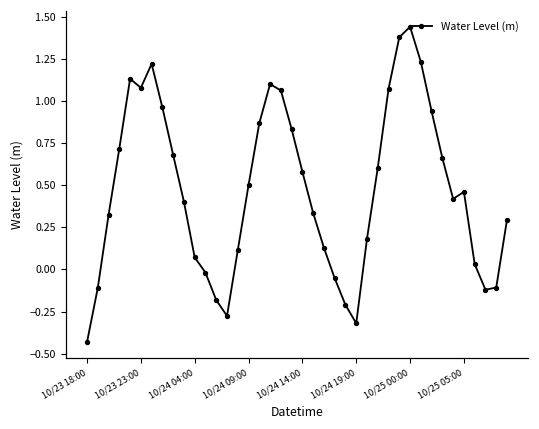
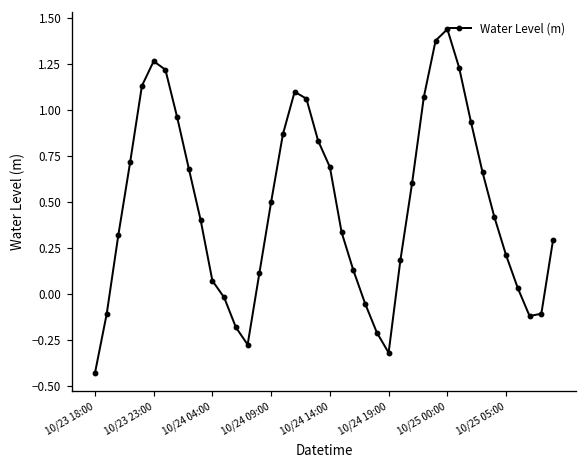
10/23 23:00: 1.08 -> 1.27
10/24 14:00: 0.58 -> 0.69
10/25 05:00: 0.46 -> 0.21
